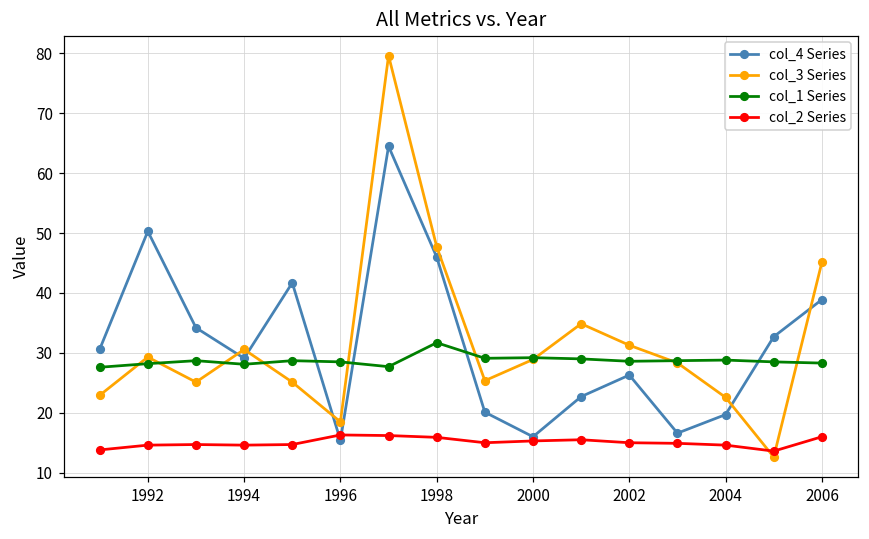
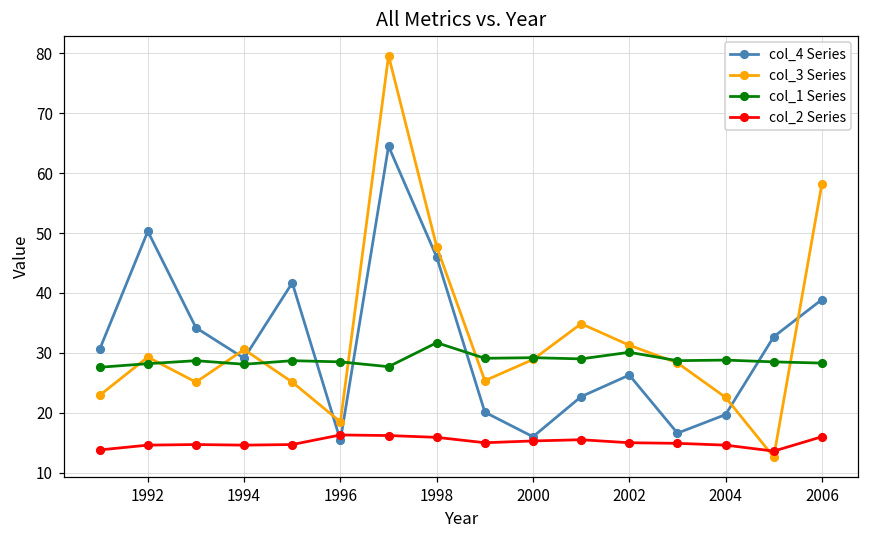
col_1 Series, 2002: 29 -> 30
col_3 Series, 2006: 45 -> 58
